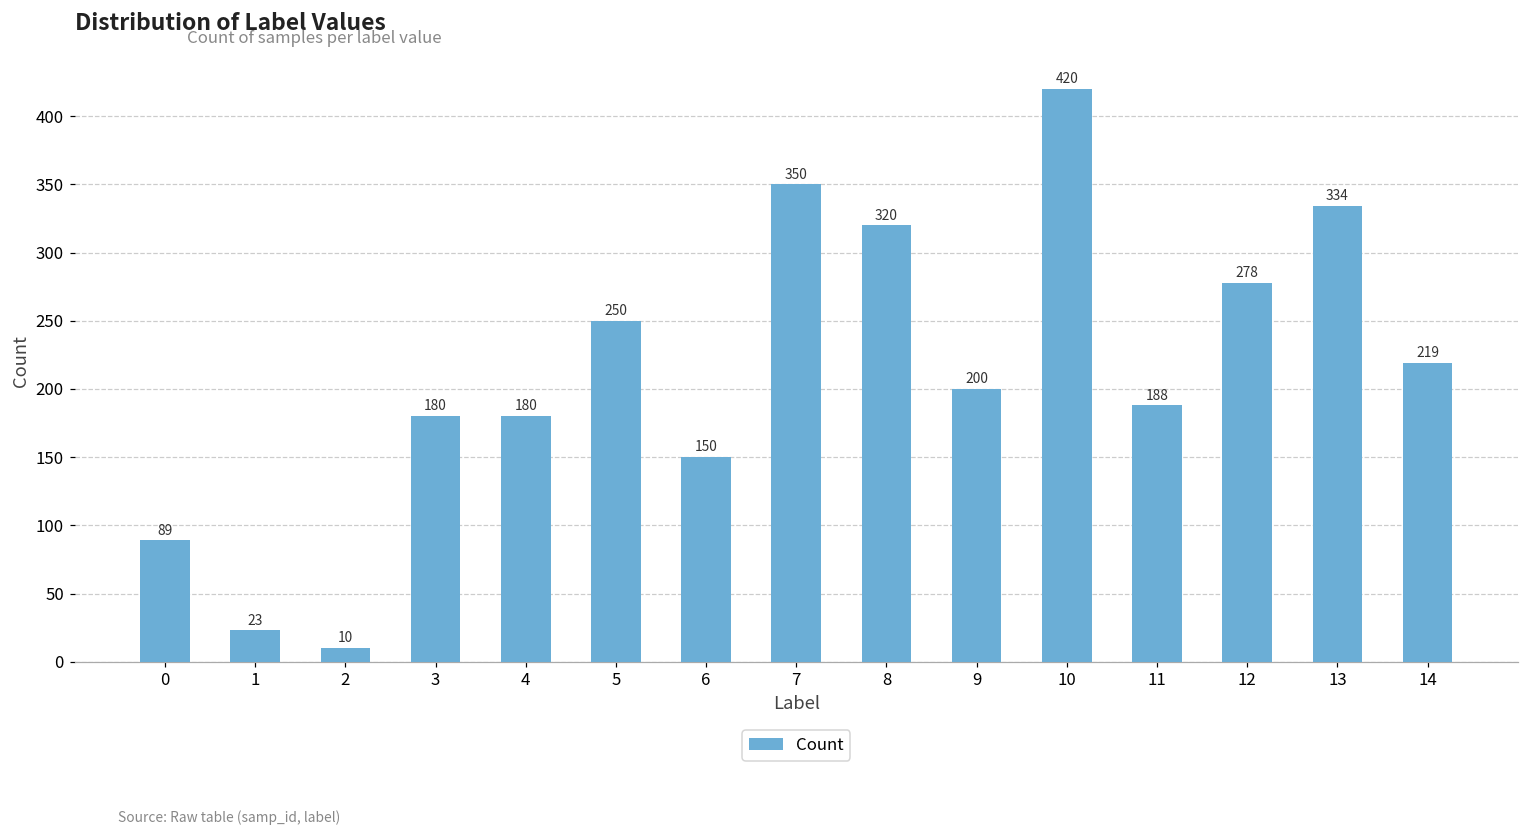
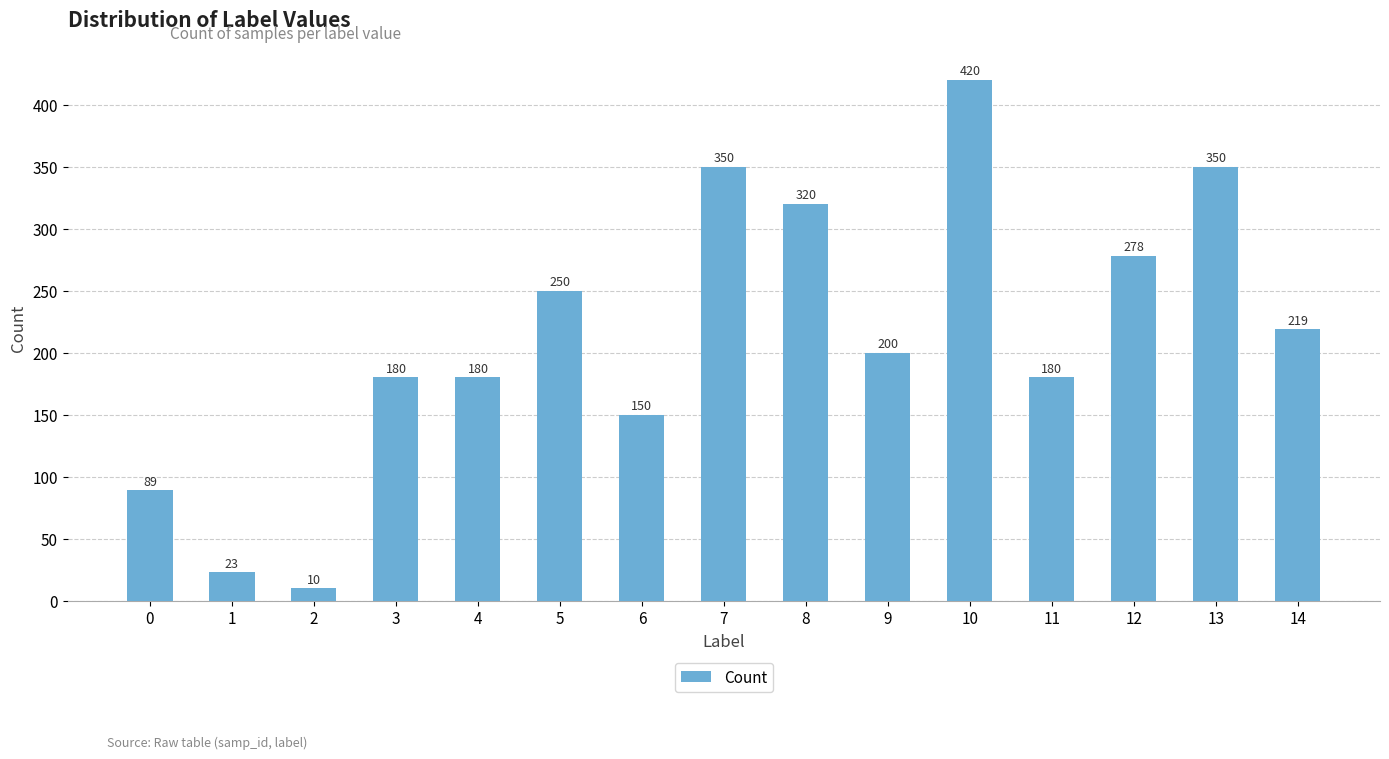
11: 188 -> 180
13: 334 -> 350
